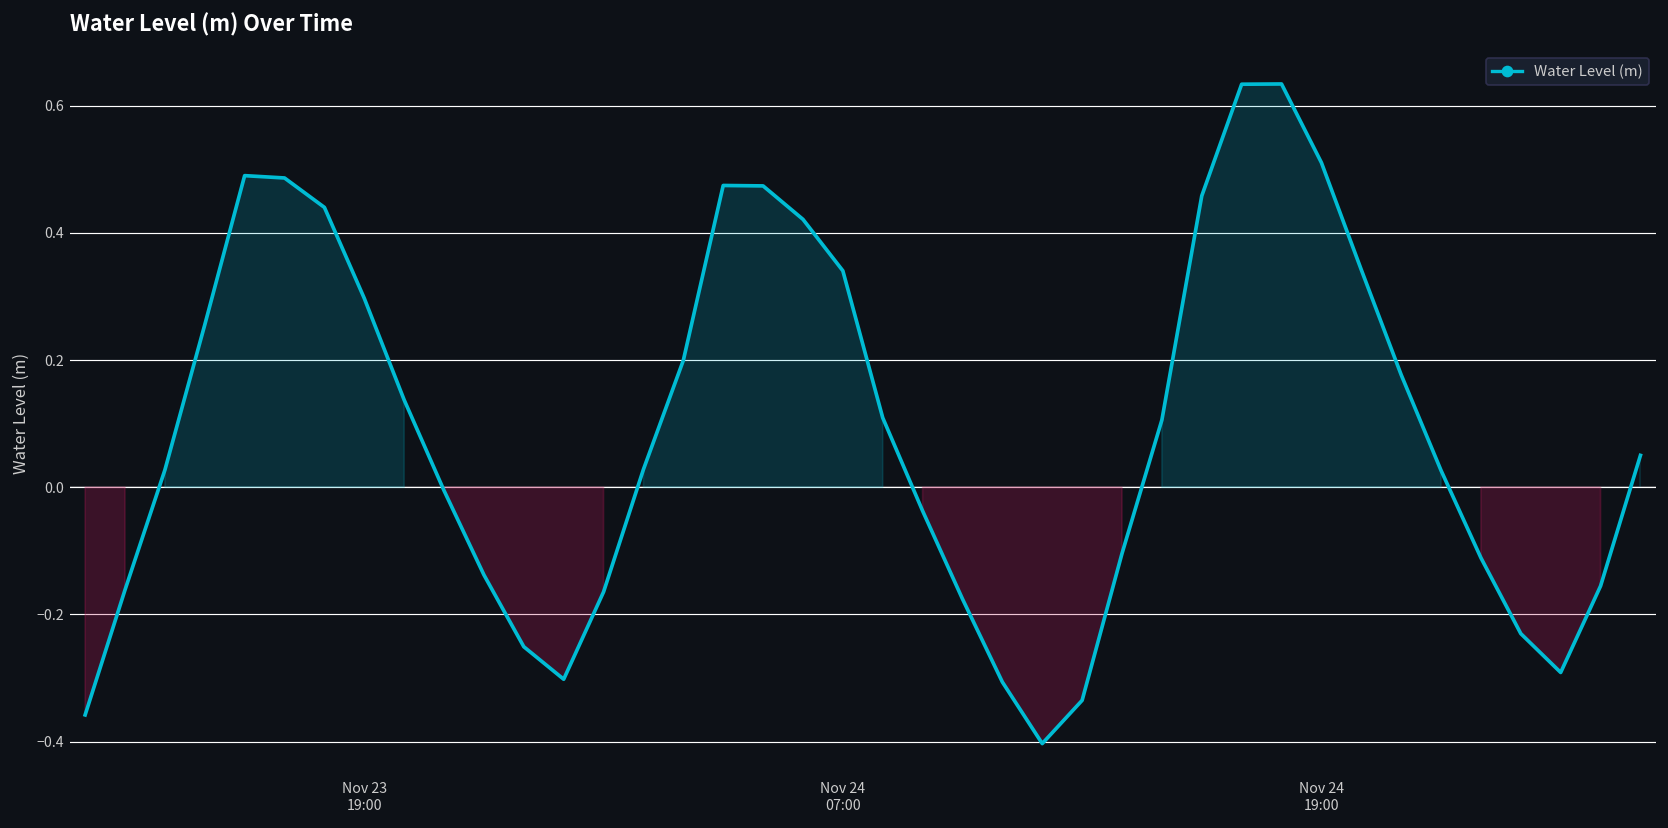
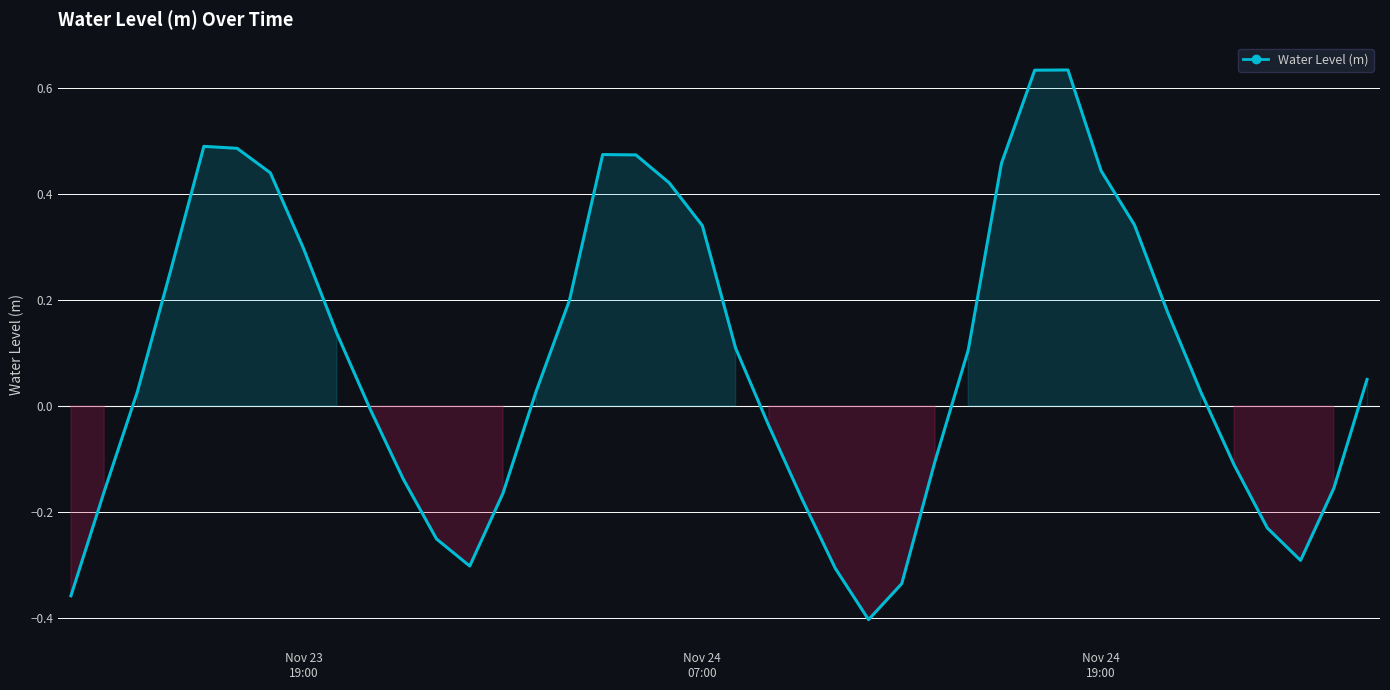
Nov 24 19:00: 0.51 -> 0.44
